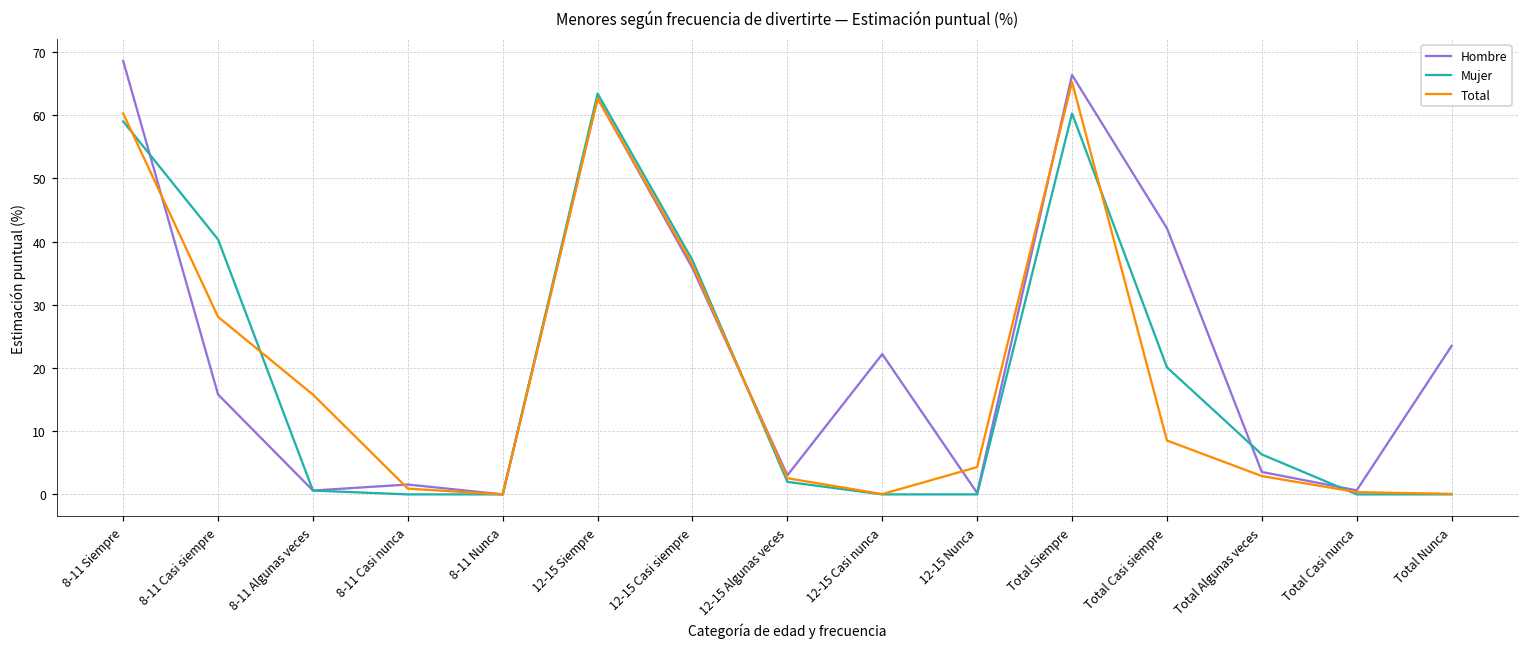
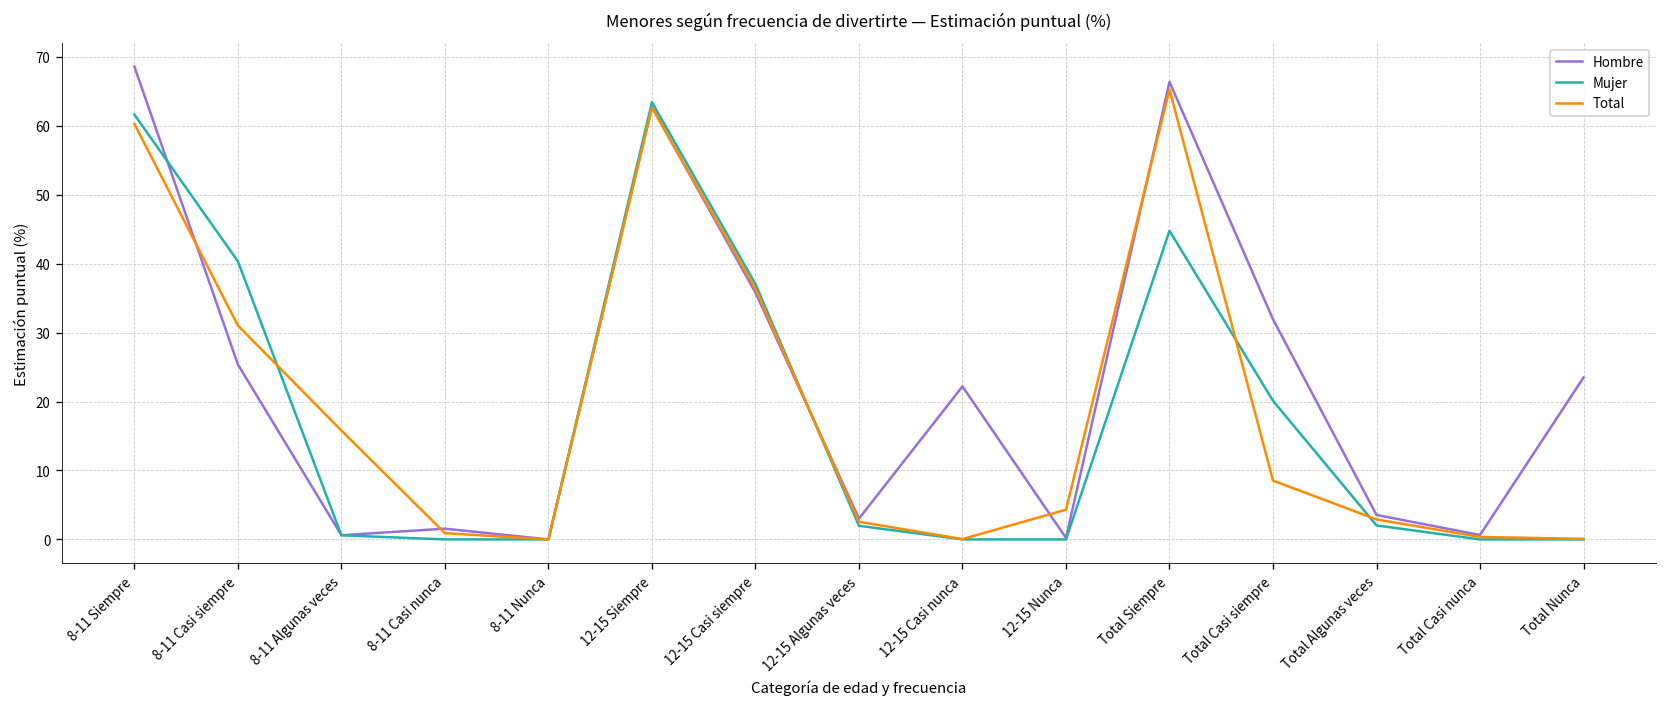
Mujer, 8-11 Siempre: 59 -> 62
Hombre, 8-11 Casi siempre: 16 -> 25
Total, 8-11 Casi siempre: 28 -> 31
Mujer, Total Siempre: 60 -> 45
Hombre, Total Casi siempre: 42 -> 32
Mujer, Total Algunas veces: 6 -> 2
